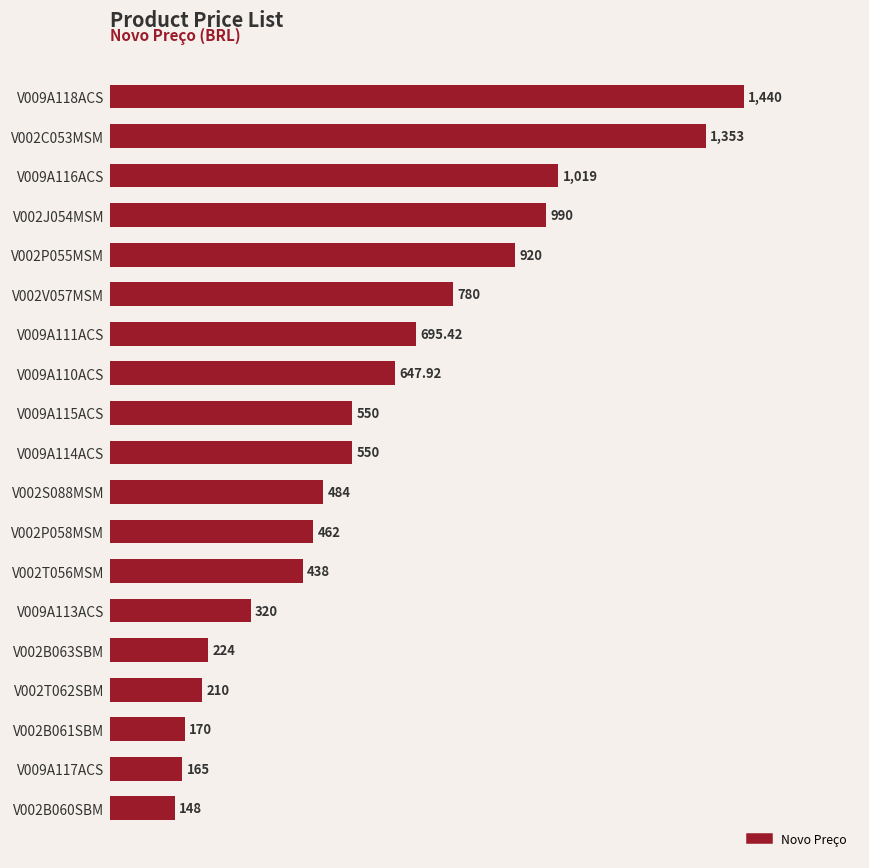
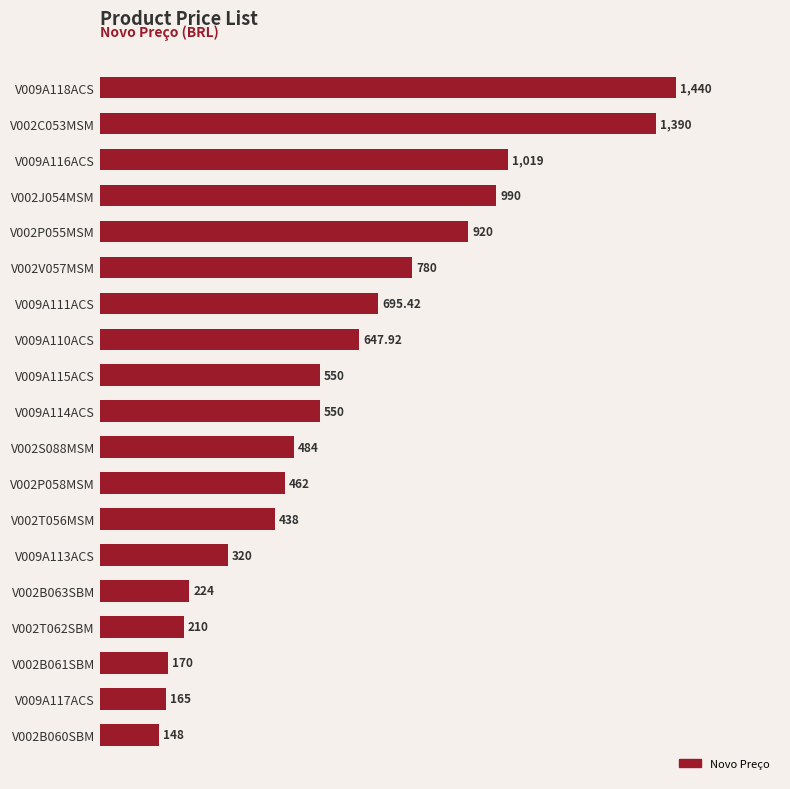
V002C053MSM: 1,353 -> 1,390
